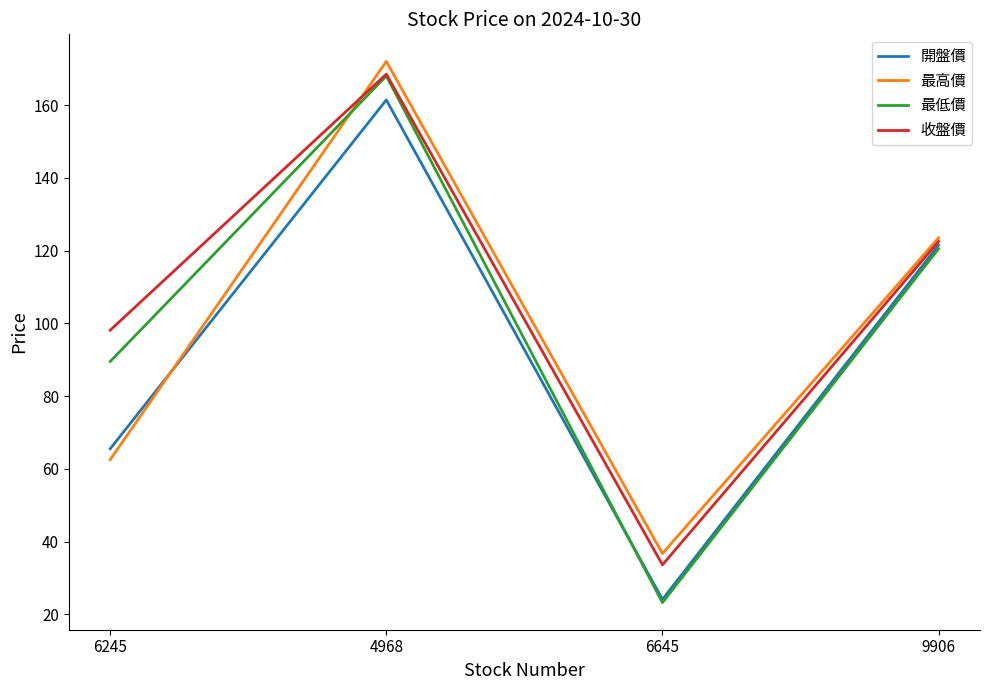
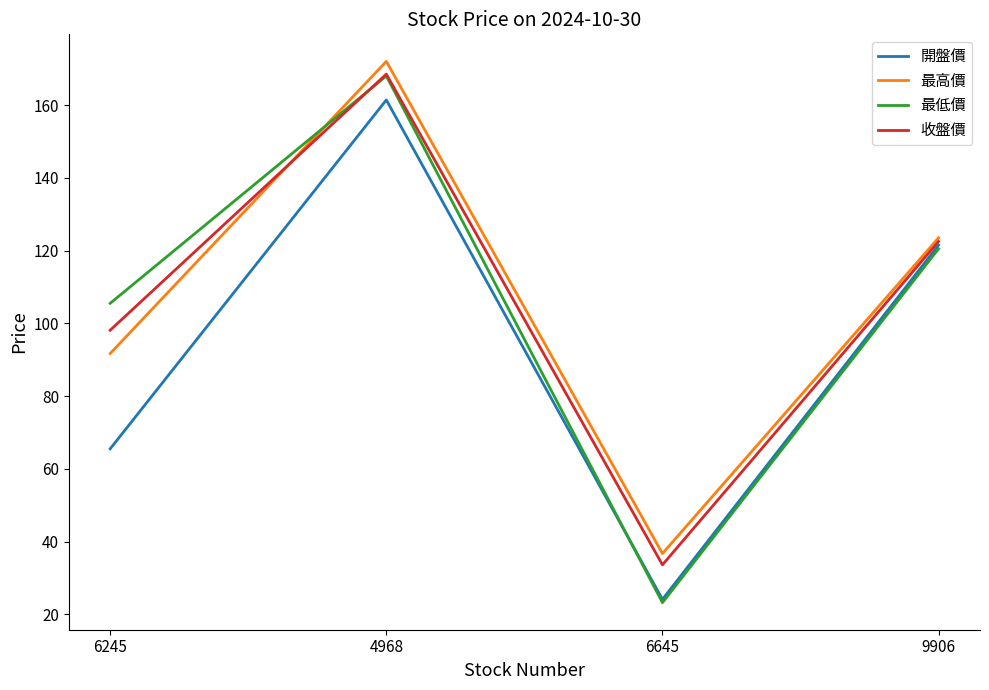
最高價, 6245: 63 -> 92
最低價, 6245: 90 -> 106
